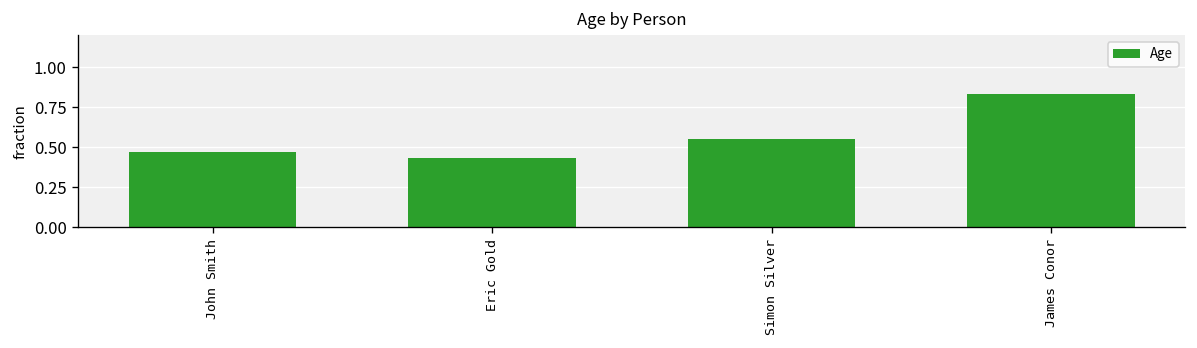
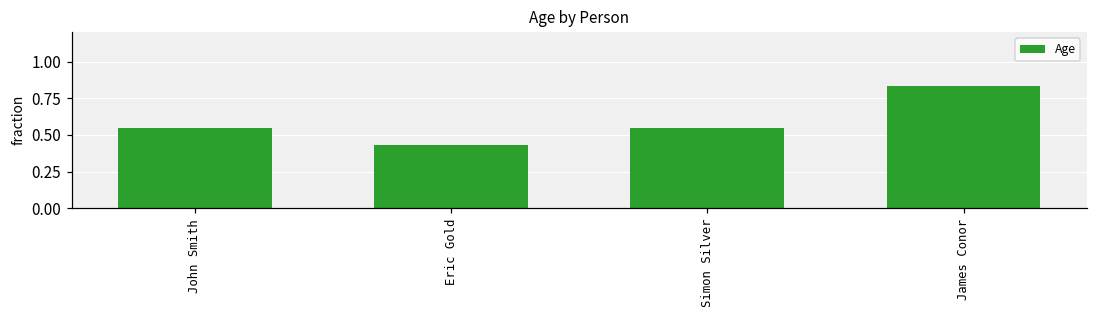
John Smith: 0.47 -> 0.55
